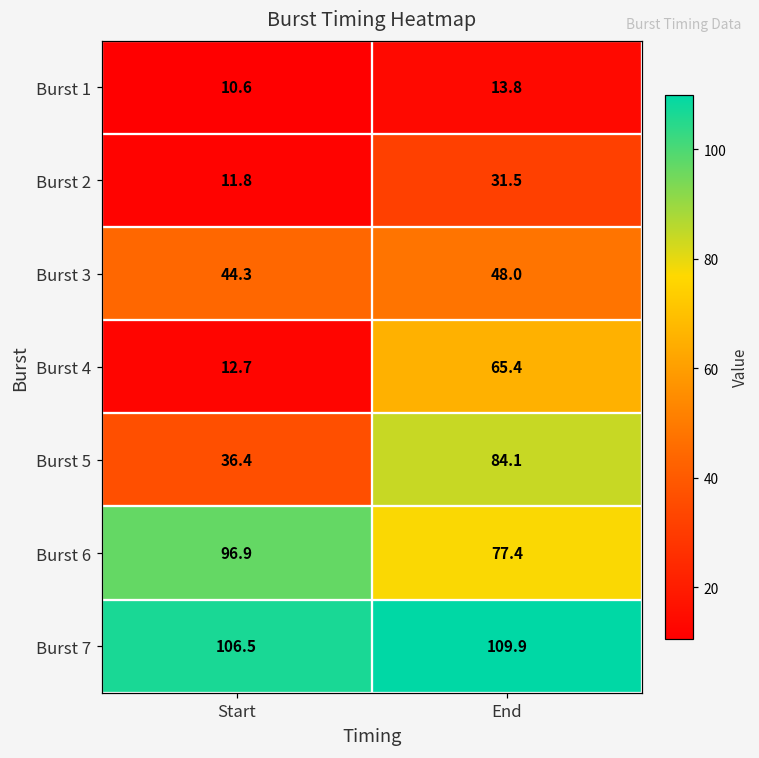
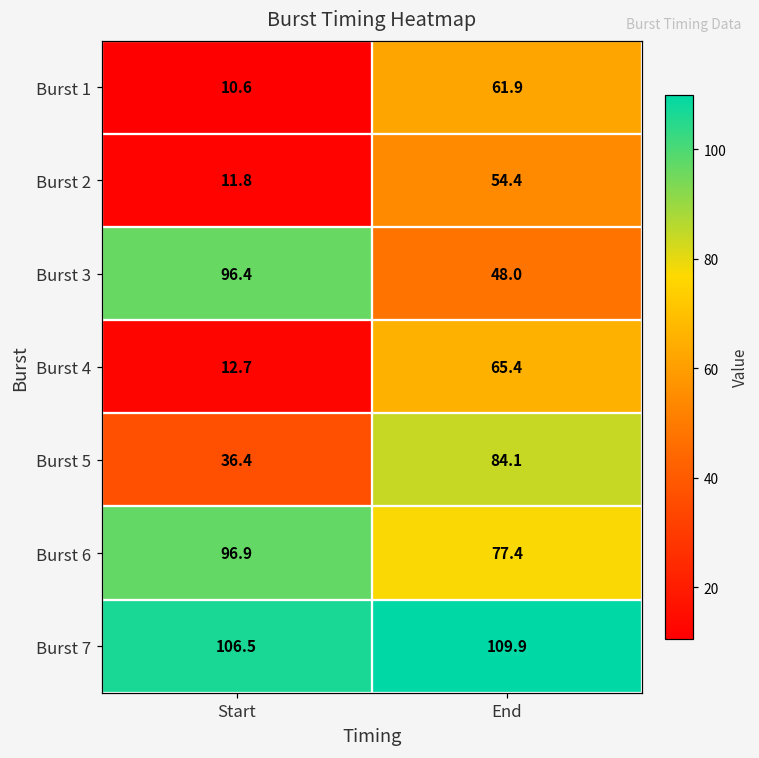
Burst 1, End: 13.8 -> 61.9
Burst 2, End: 31.5 -> 54.4
Burst 3, Start: 44.3 -> 96.4
